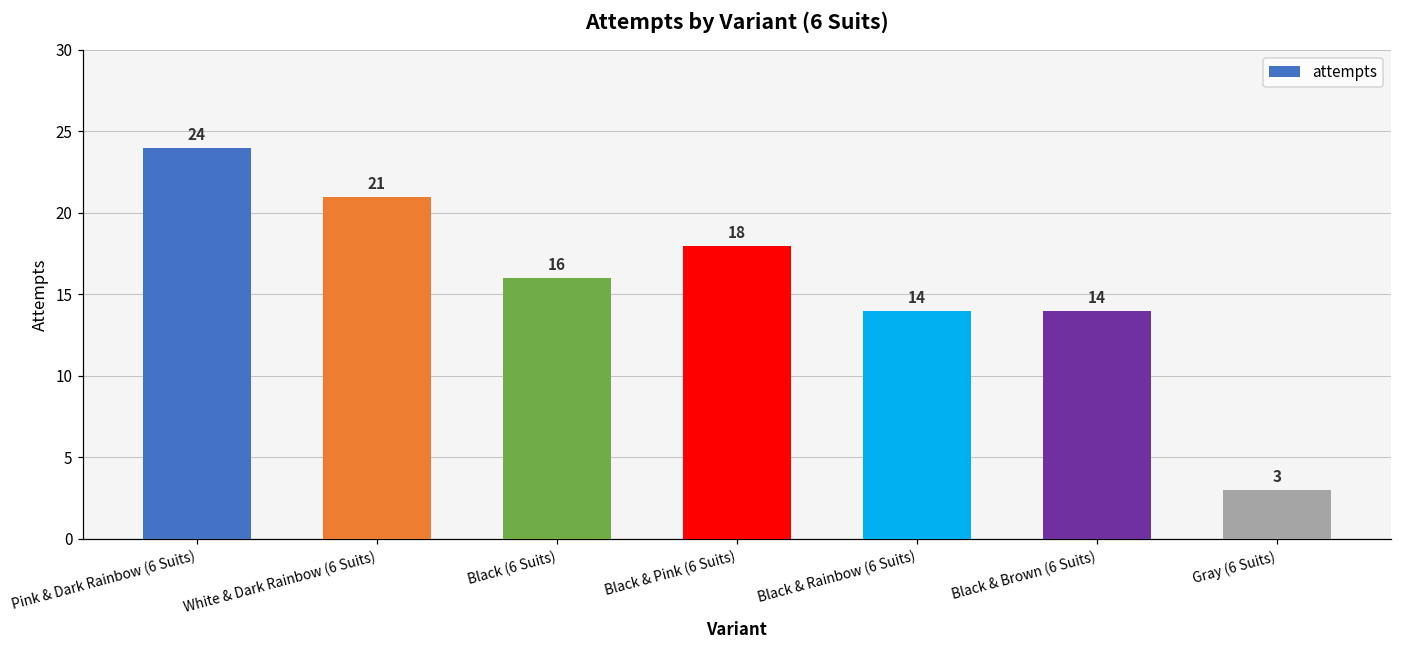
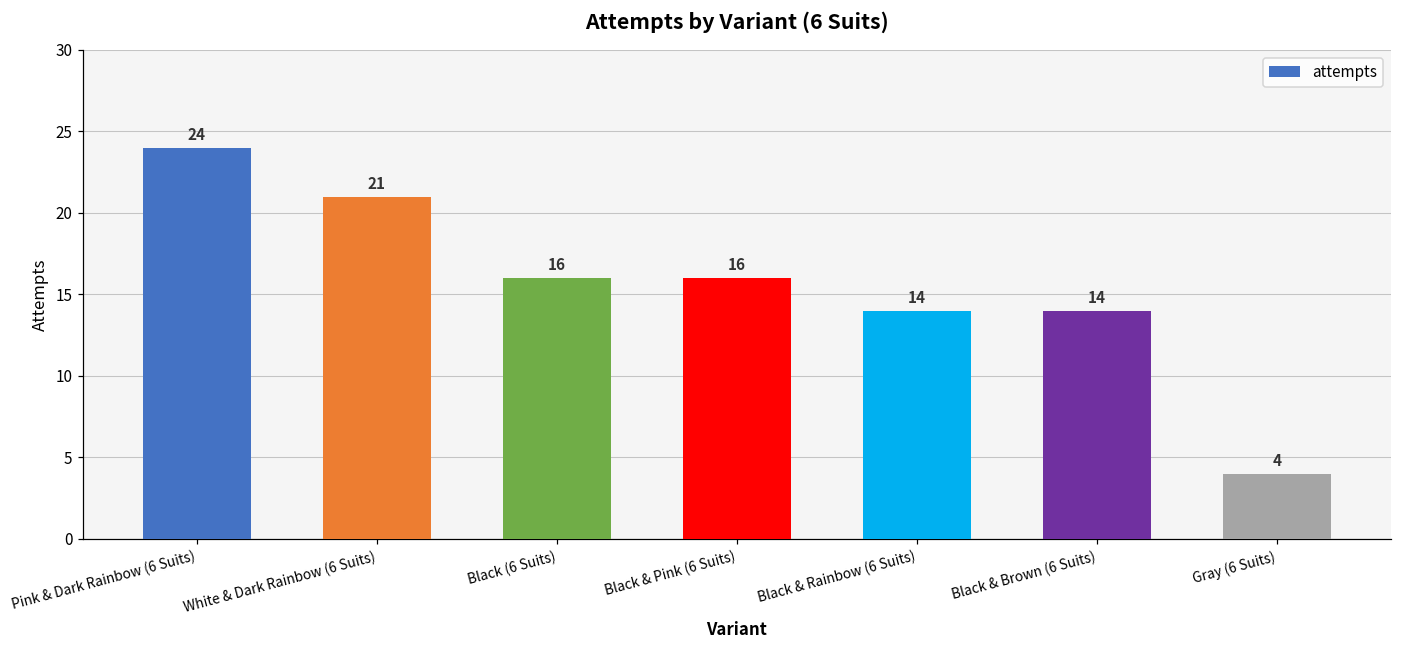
Black & Pink (6 Suits): 18 -> 16
Gray (6 Suits): 3 -> 4
